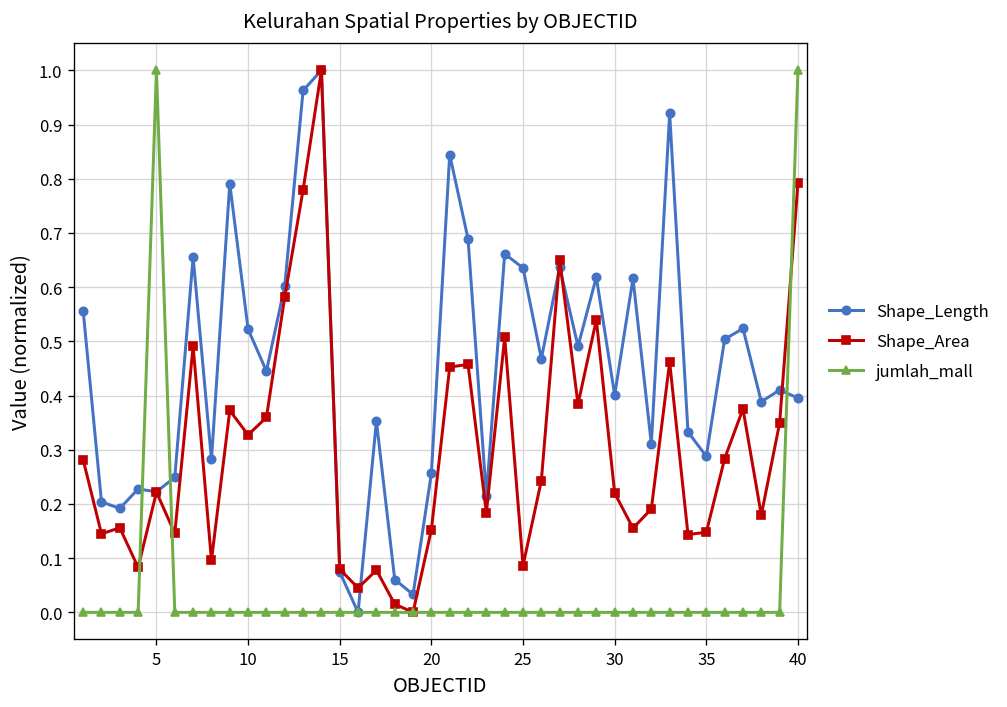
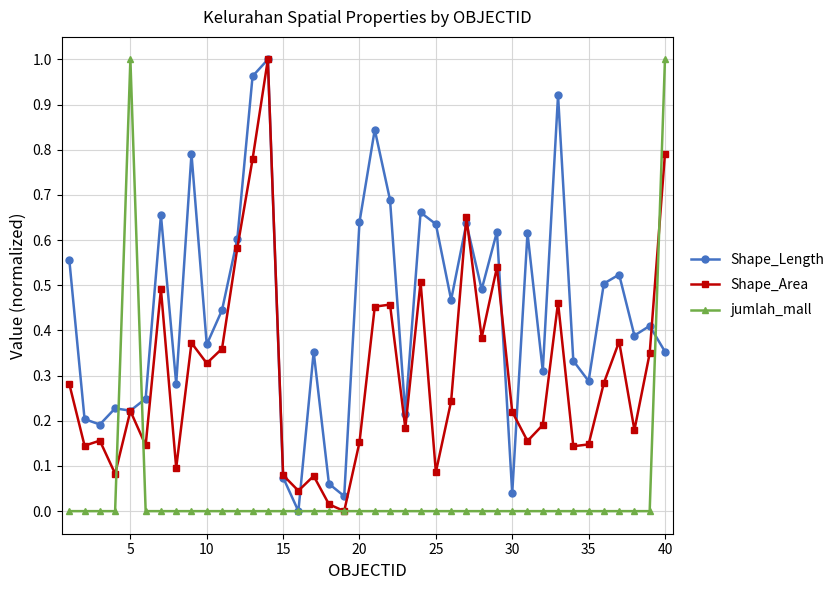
Shape_Length, 10: 0.52 -> 0.37
Shape_Length, 20: 0.26 -> 0.64
Shape_Length, 30: 0.40 -> 0.04
Shape_Length, 40: 0.40 -> 0.35
